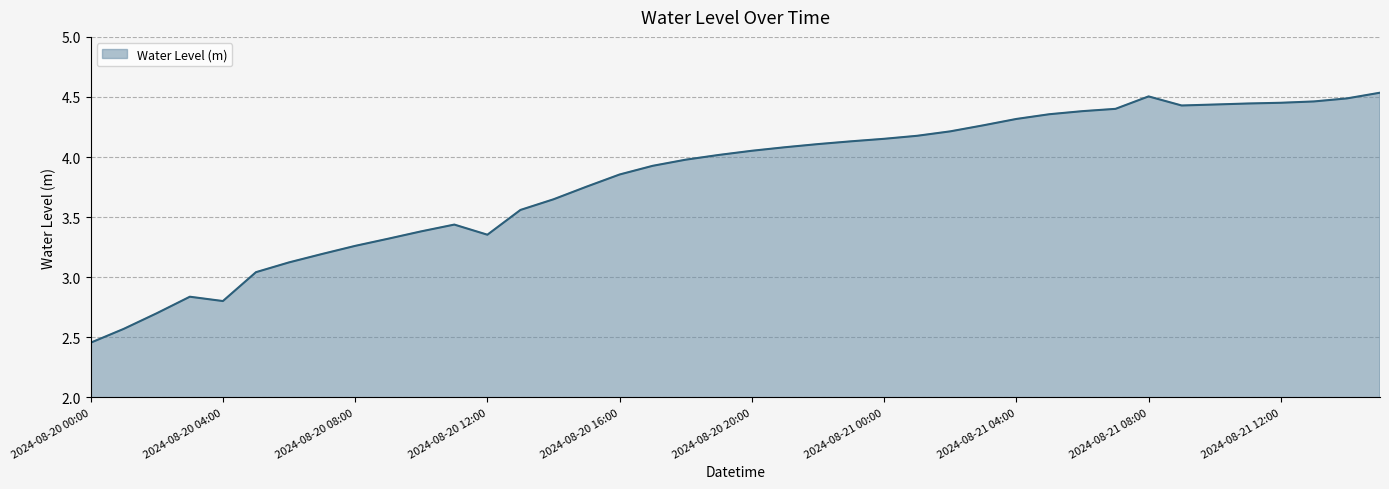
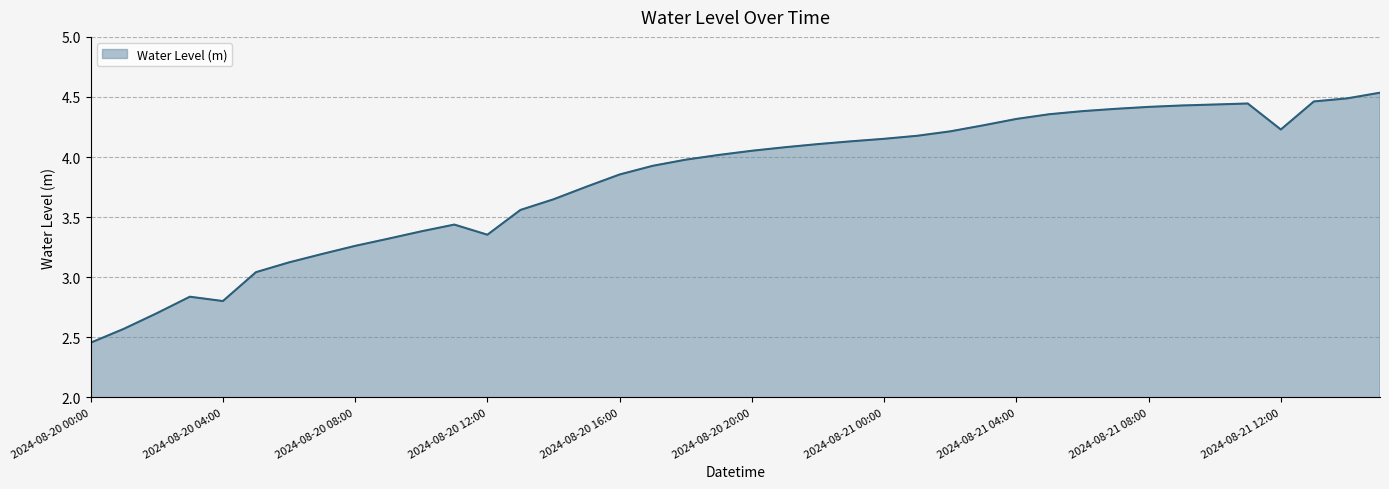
2024-08-21 08:00: 4.50 -> 4.42
2024-08-21 12:00: 4.45 -> 4.23
